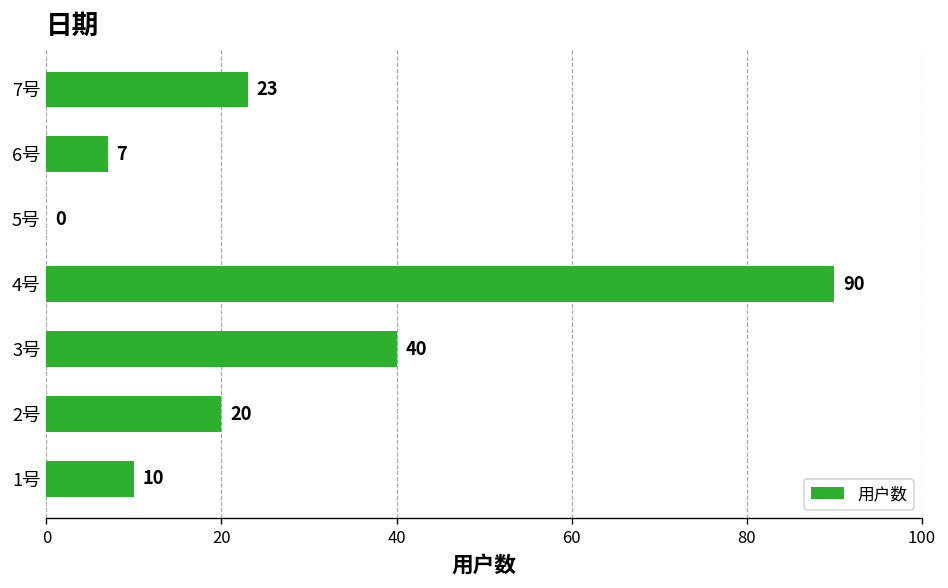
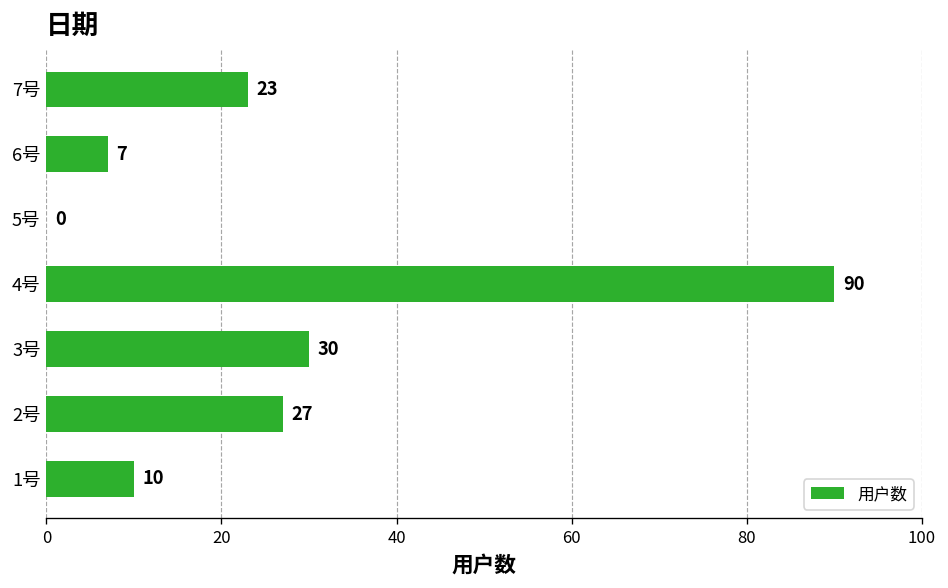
3号: 40 -> 30
2号: 20 -> 27
